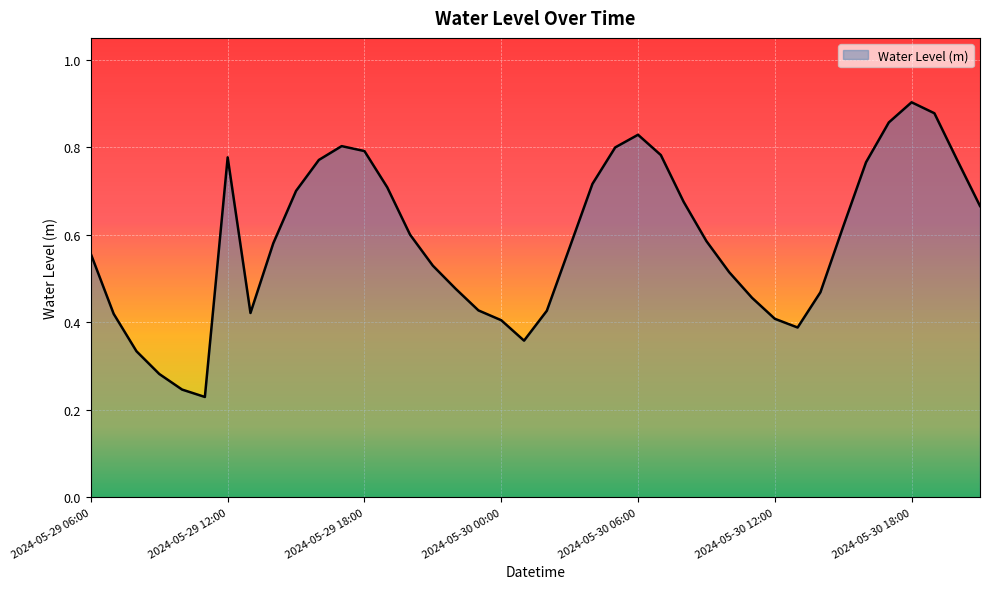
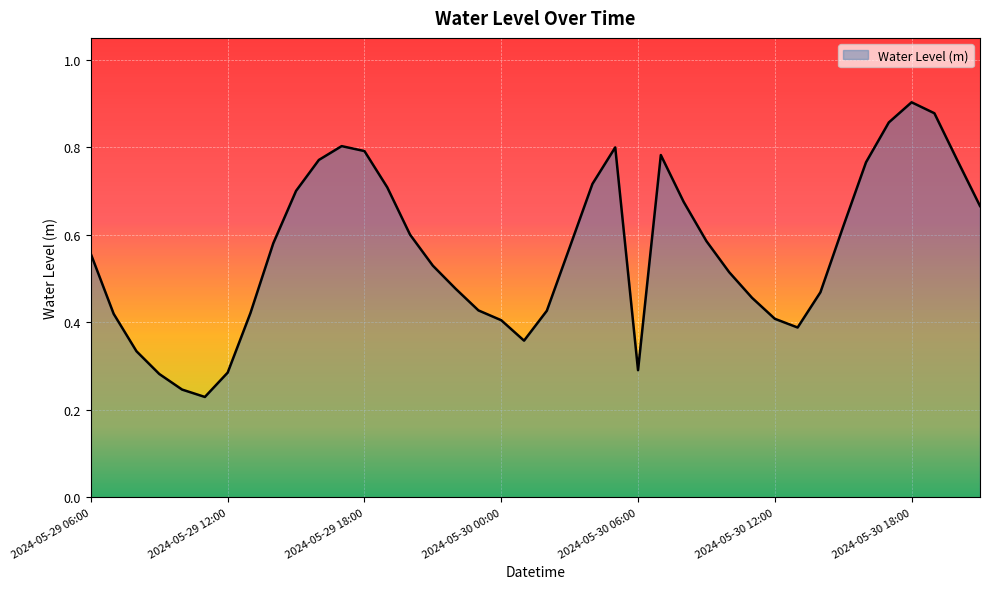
2024-05-29 12:00: 0.78 -> 0.28
2024-05-30 06:00: 0.83 -> 0.29
